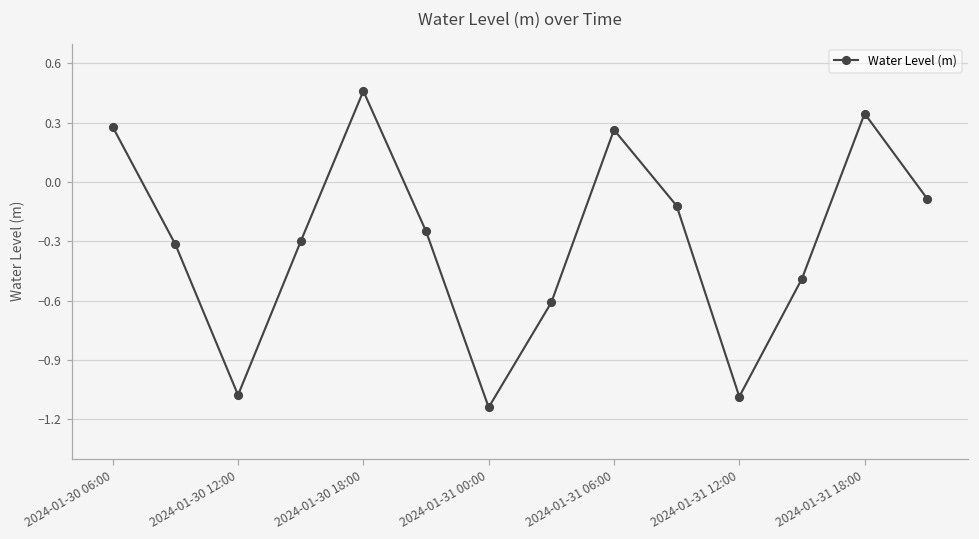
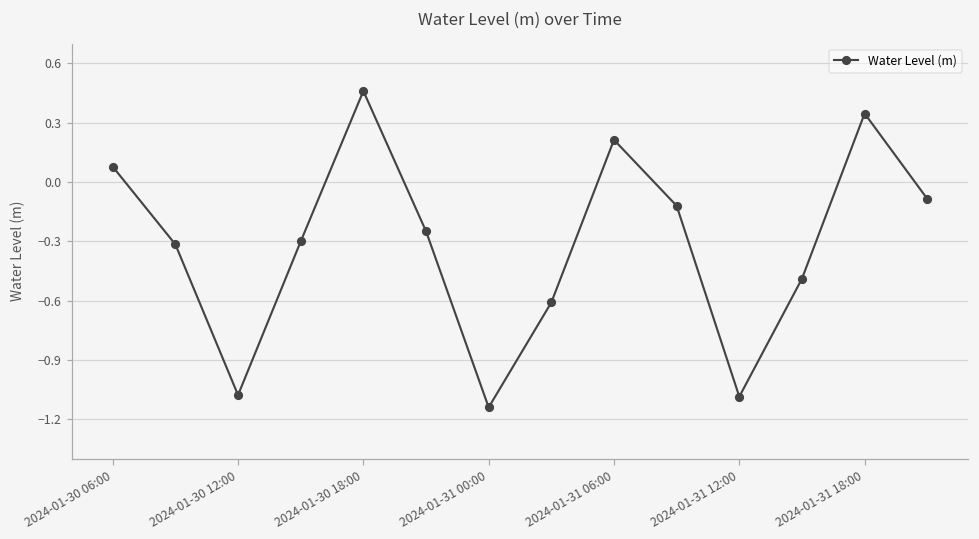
2024-01-30 06:00: 0.28 -> 0.08
2024-01-31 06:00: 0.26 -> 0.21
